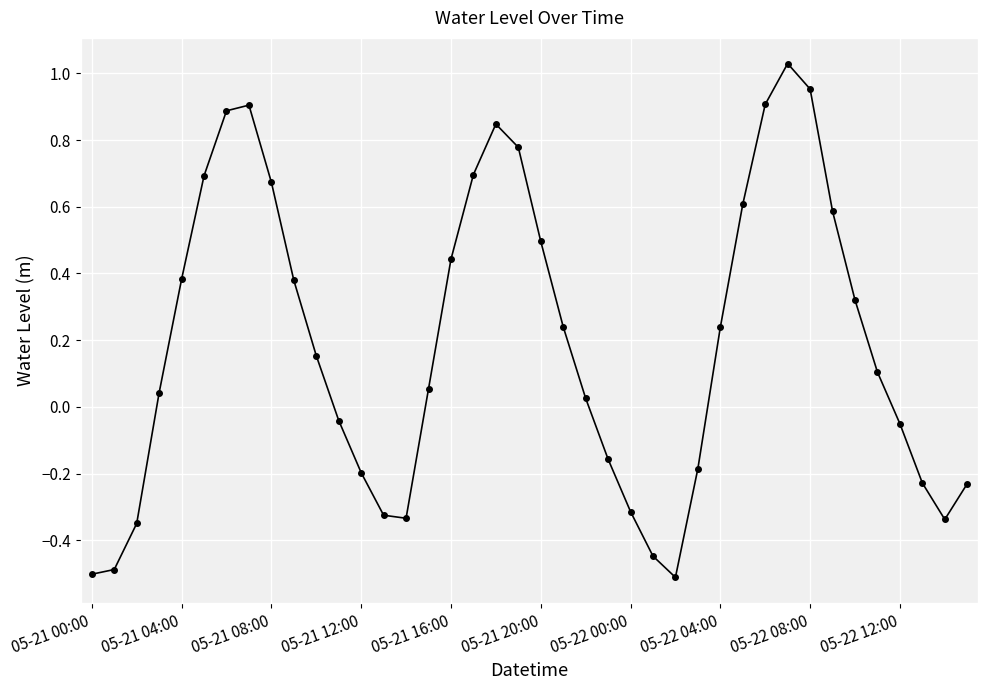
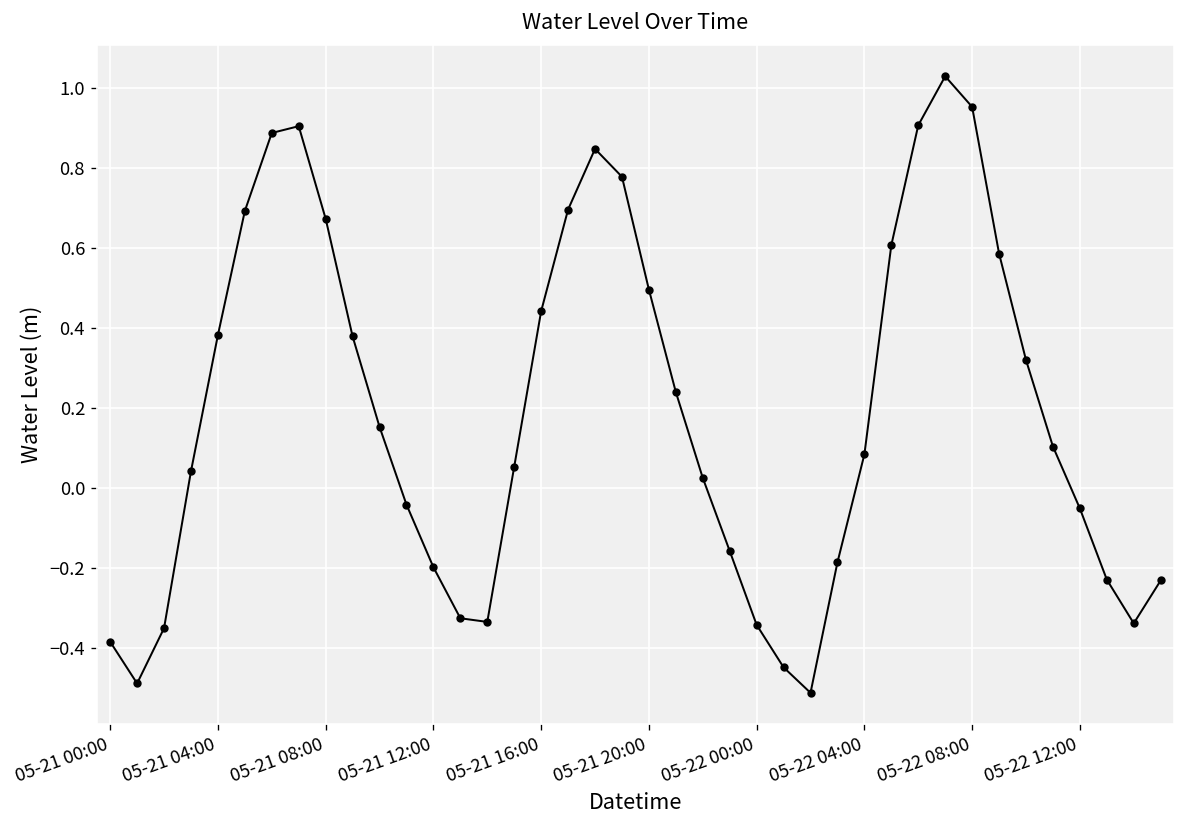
05-21 00:00: -0.50 -> -0.38
05-22 00:00: -0.31 -> -0.34
05-22 04:00: 0.24 -> 0.08
